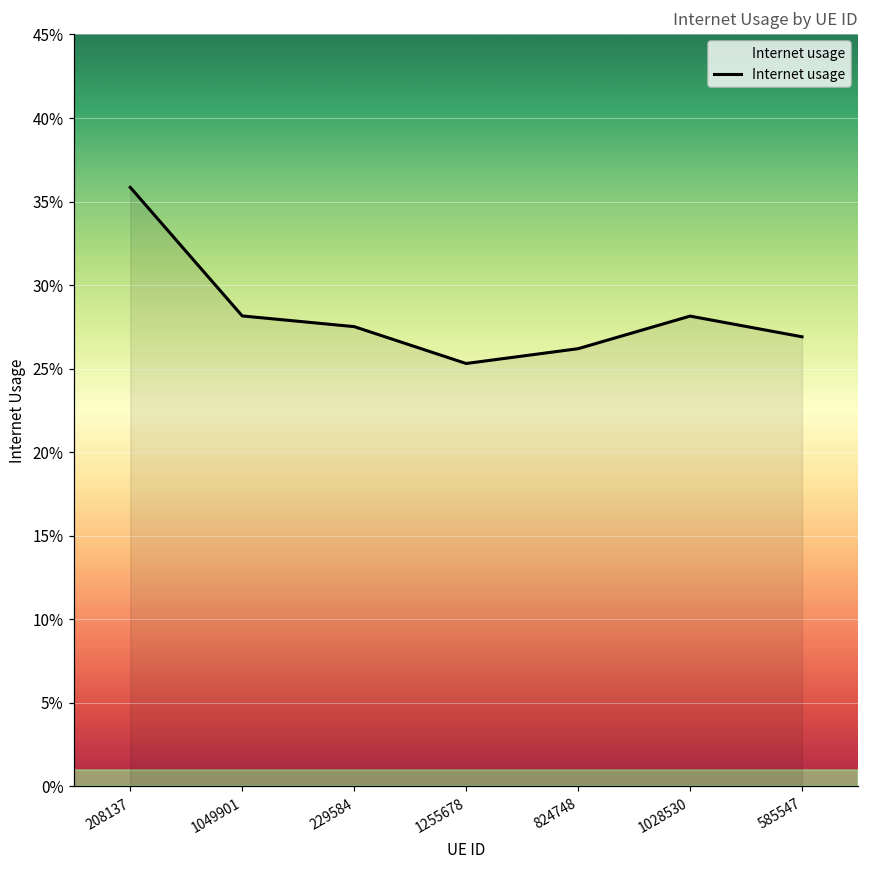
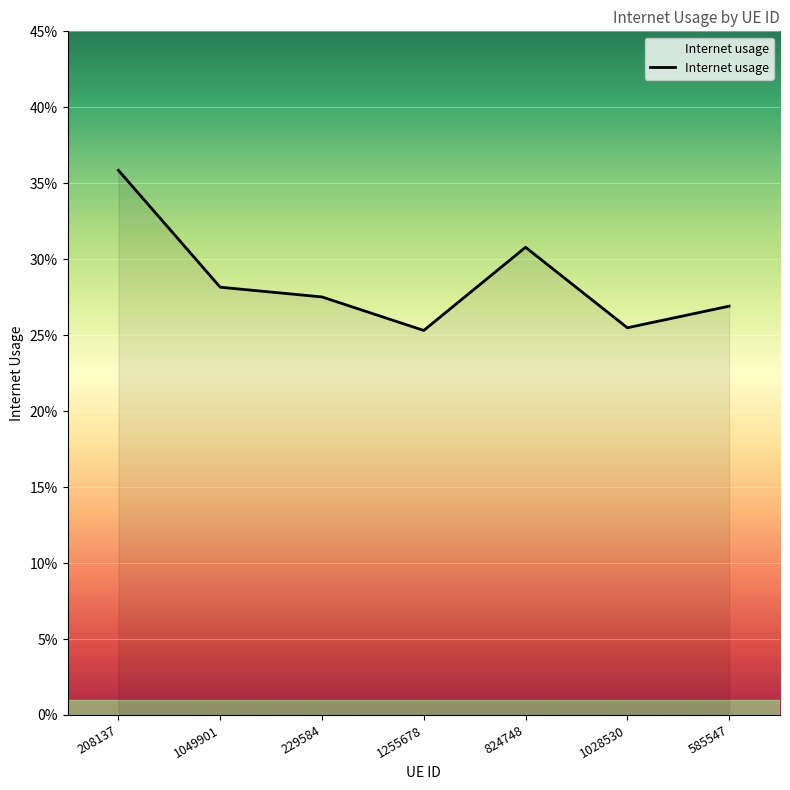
824748: 26.2% -> 30.8%
1028530: 28.1% -> 25.5%
